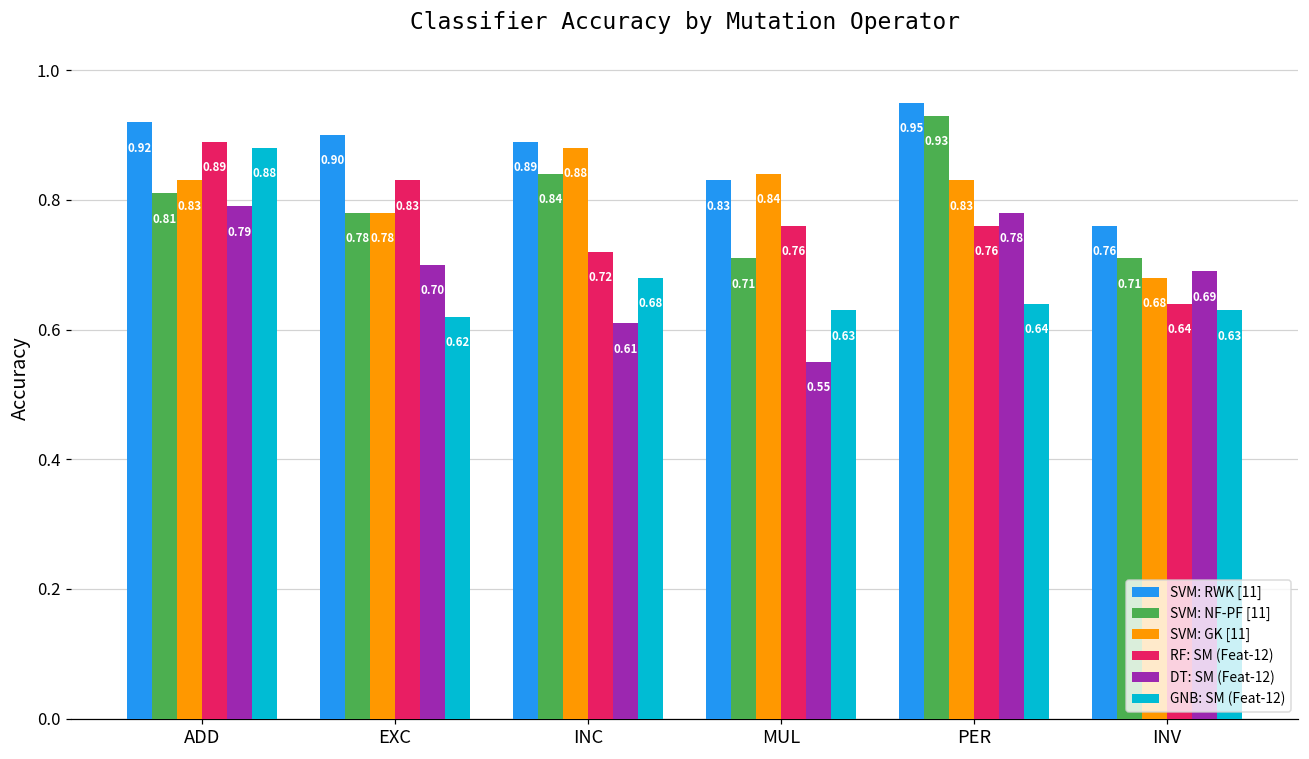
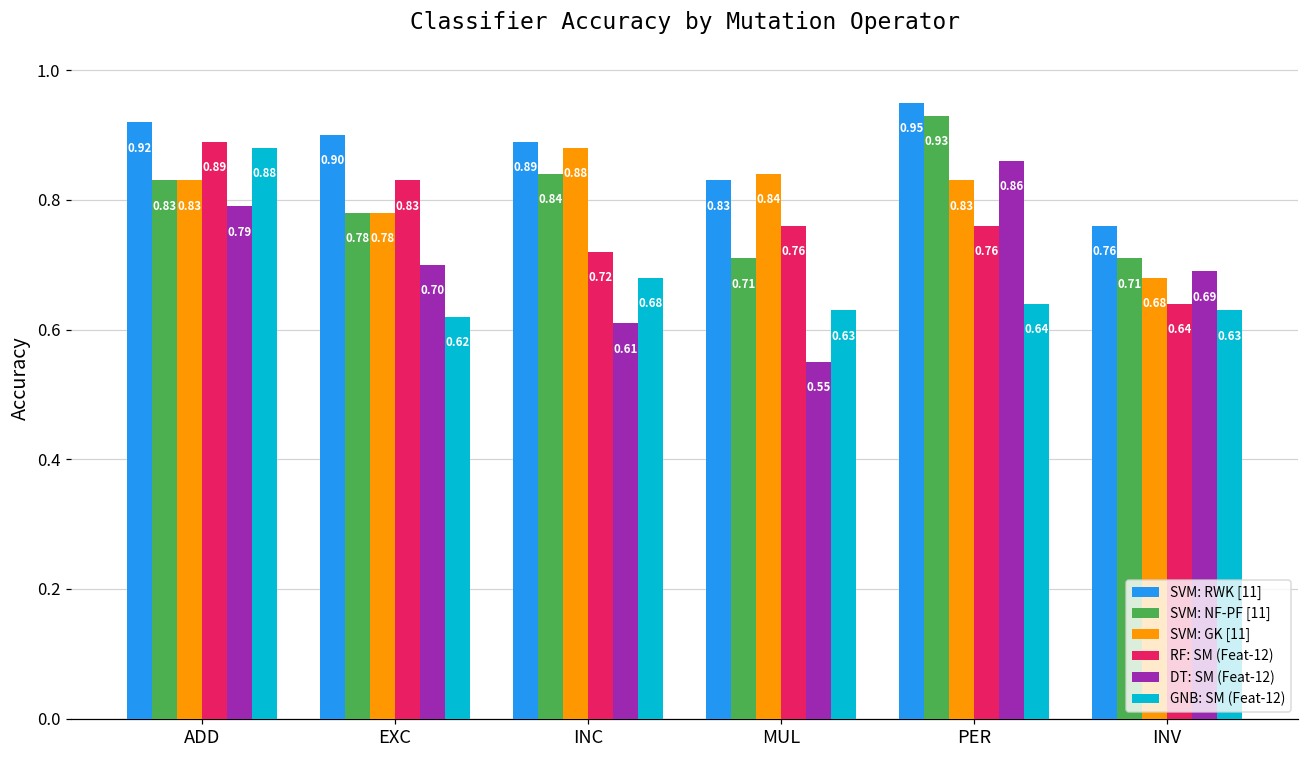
SVM: NF-PF [11], ADD: 0.81 -> 0.83
DT: SM (Feat-12), PER: 0.78 -> 0.86
